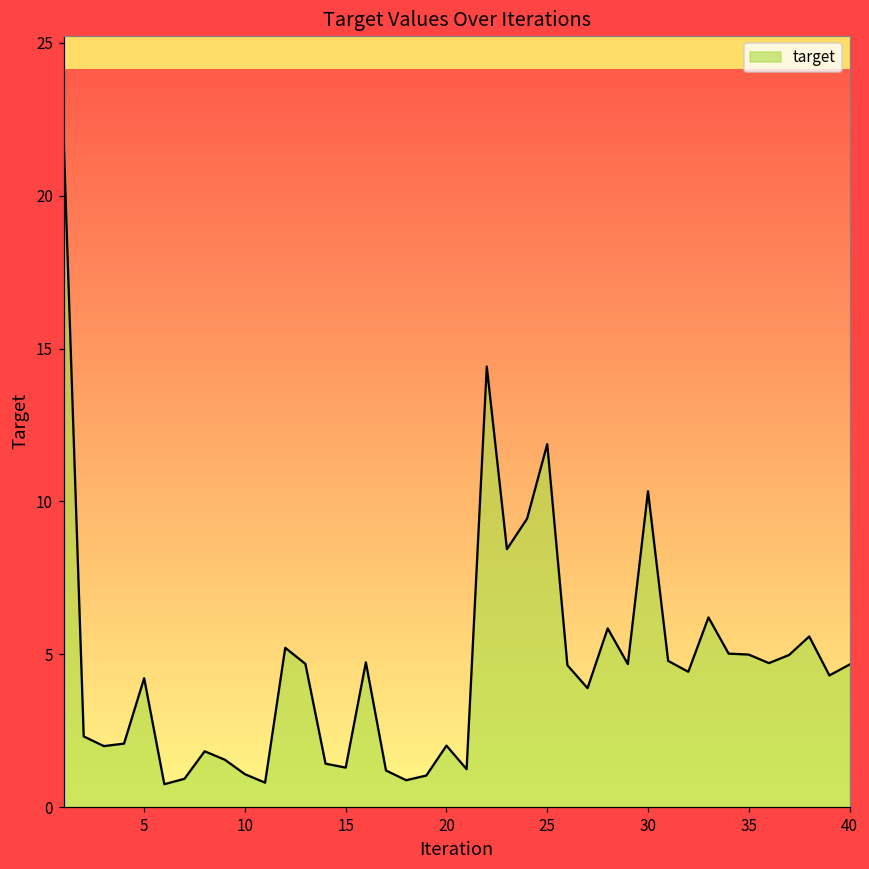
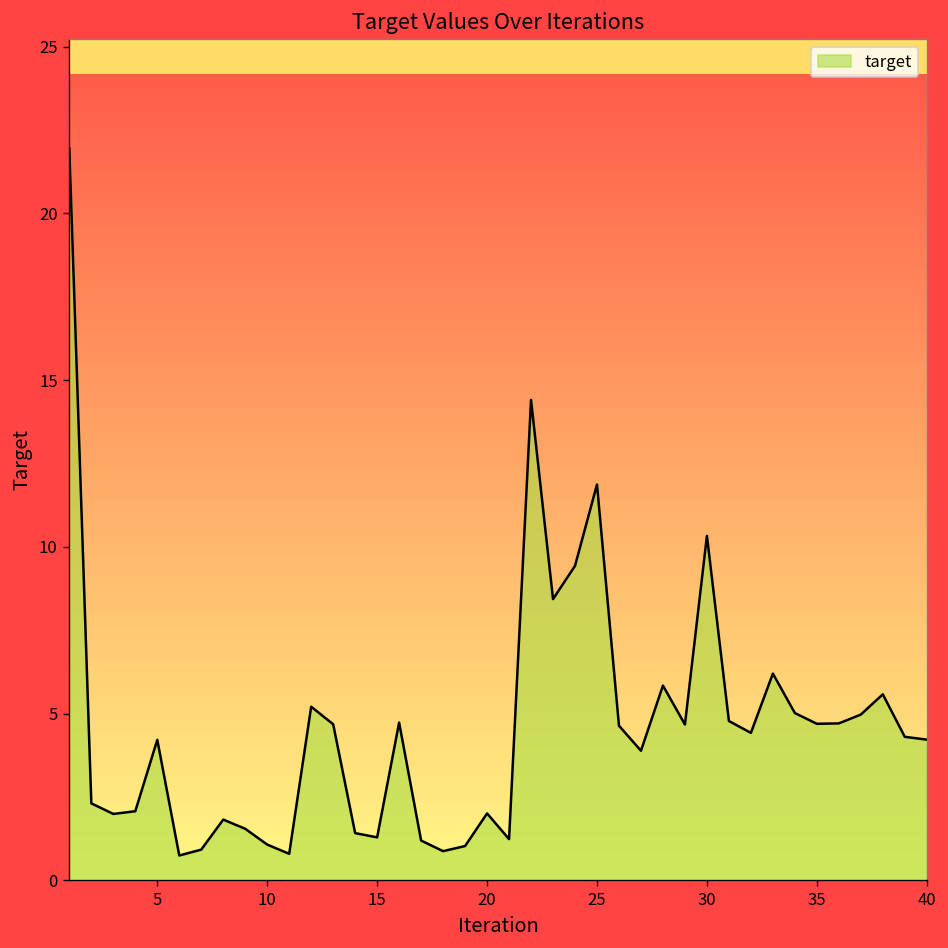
35: 5.0 -> 4.7
40: 4.7 -> 4.2
